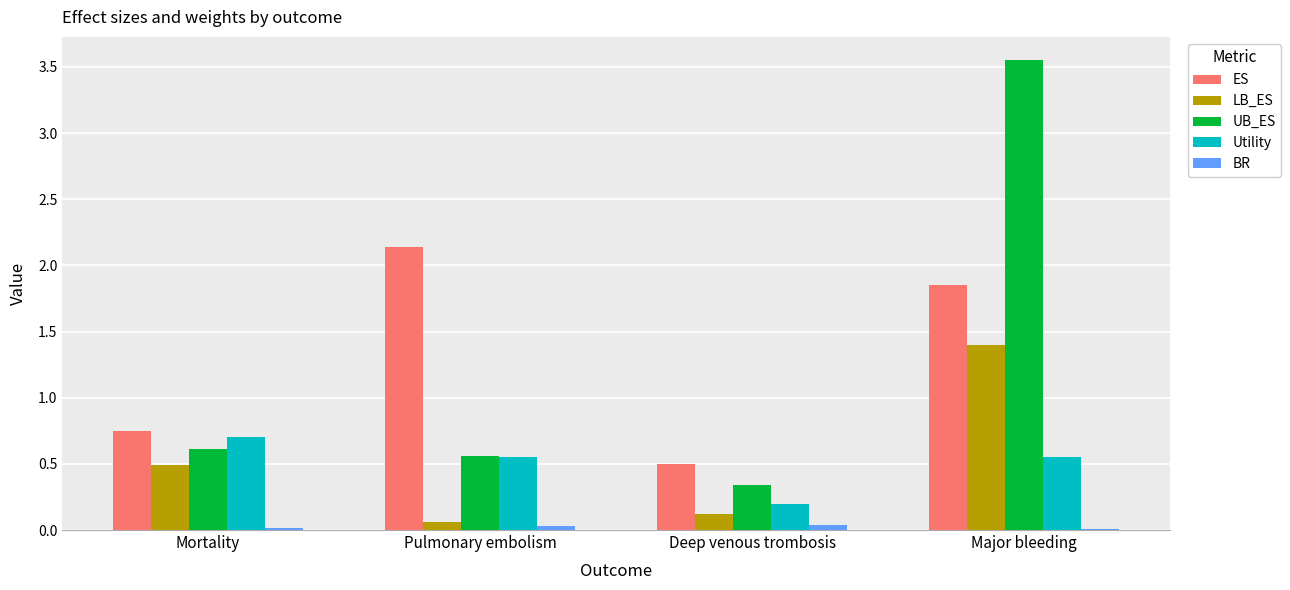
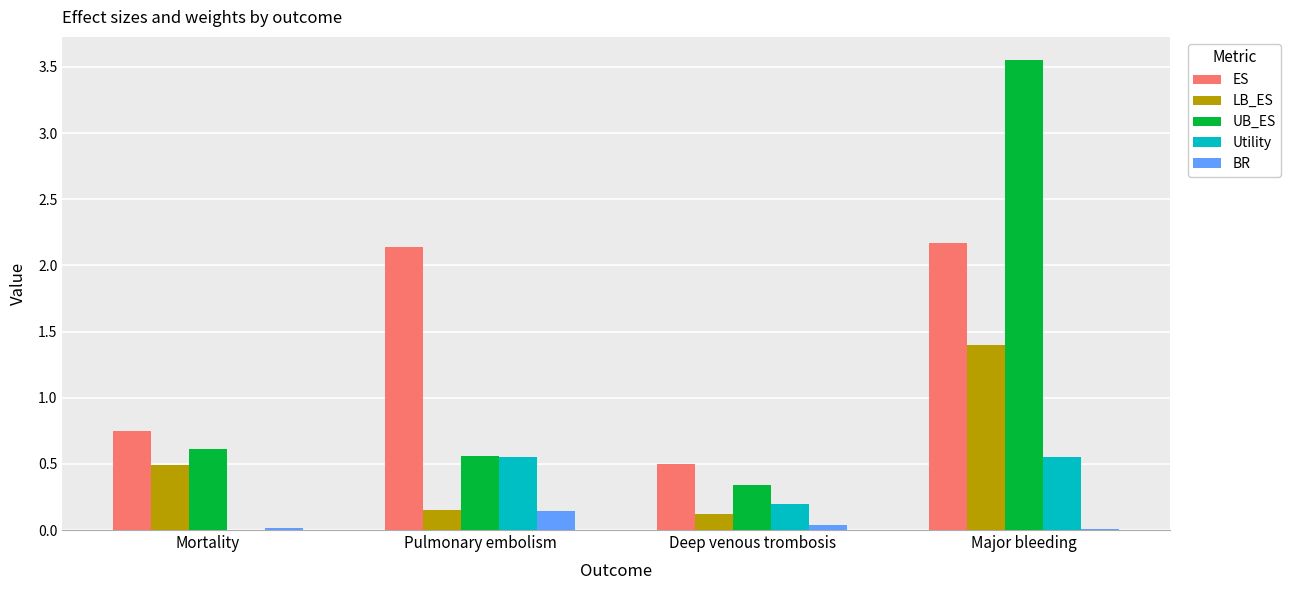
Utility, Mortality: 0.7 -> 0.0
LB_ES, Pulmonary embolism: 0.06 -> 0.15
BR, Pulmonary embolism: 0.03 -> 0.14
ES, Major bleeding: 1.85 -> 2.17
